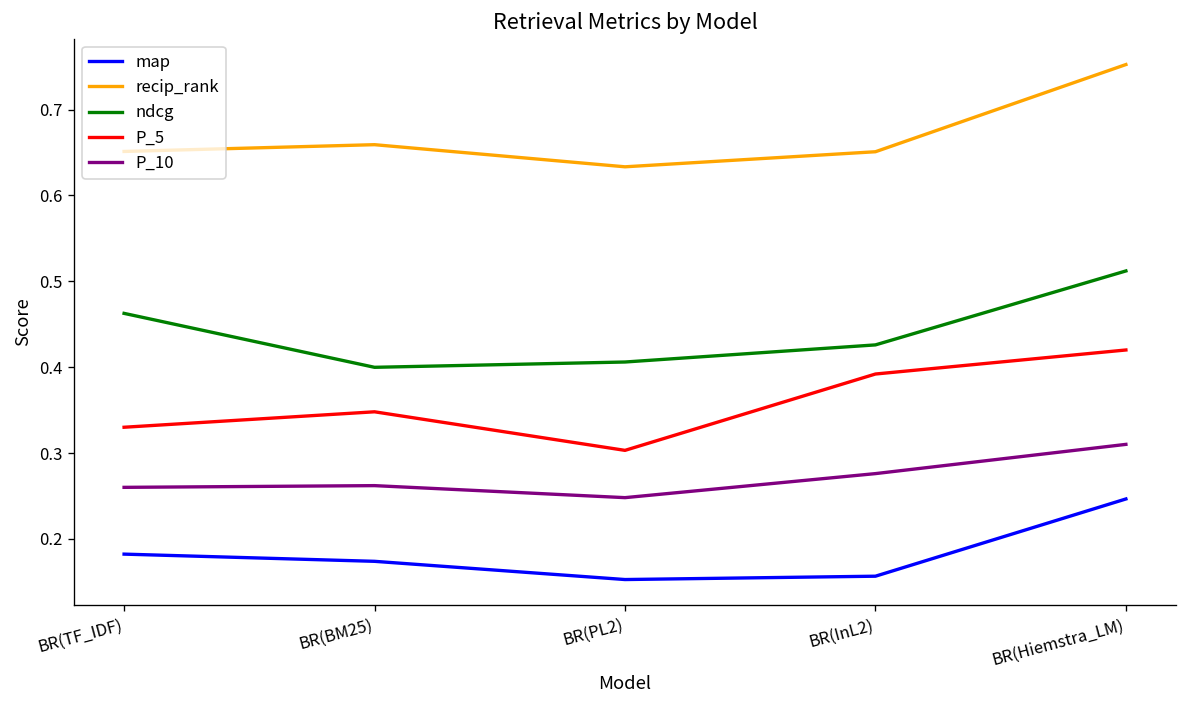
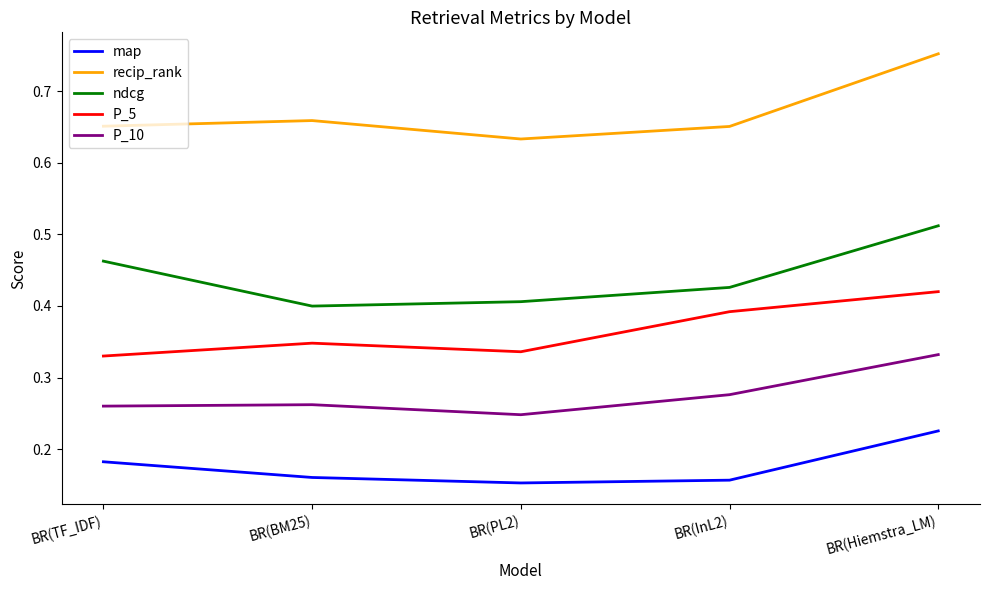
map, BR(BM25): 0.17 -> 0.16
P_5, BR(PL2): 0.30 -> 0.34
map, BR(Hiemstra_LM): 0.25 -> 0.23
P_10, BR(Hiemstra_LM): 0.31 -> 0.33
